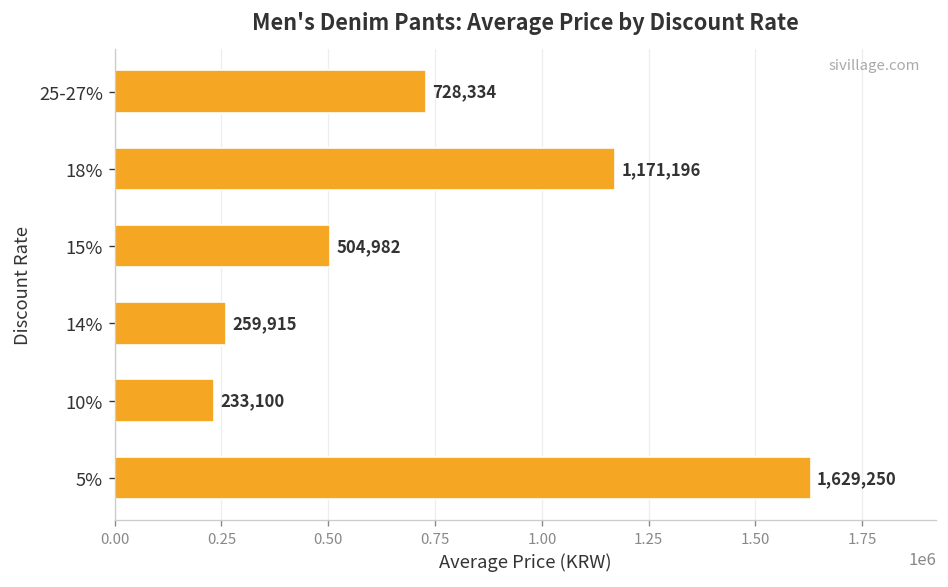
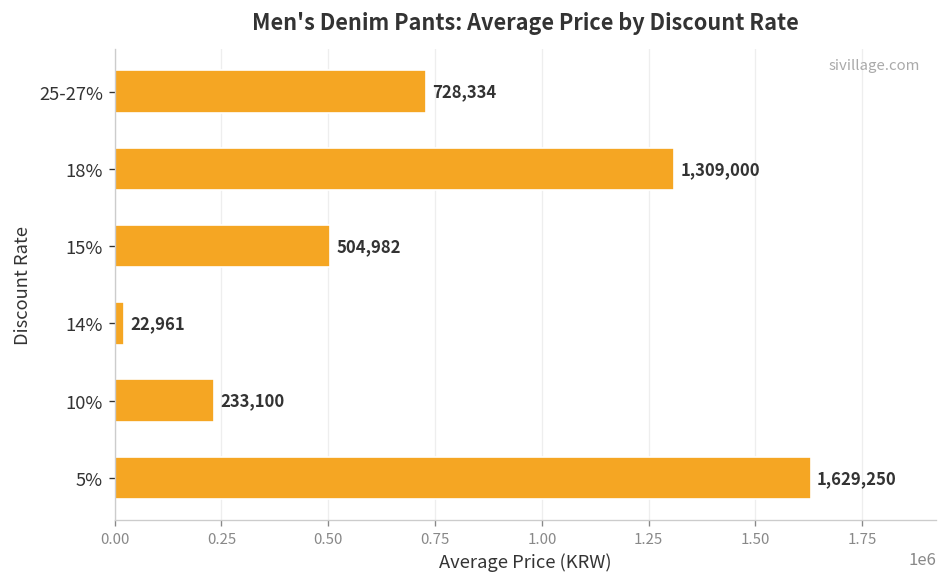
18%: 1,171,196 -> 1,309,000
14%: 259,915 -> 22,961
